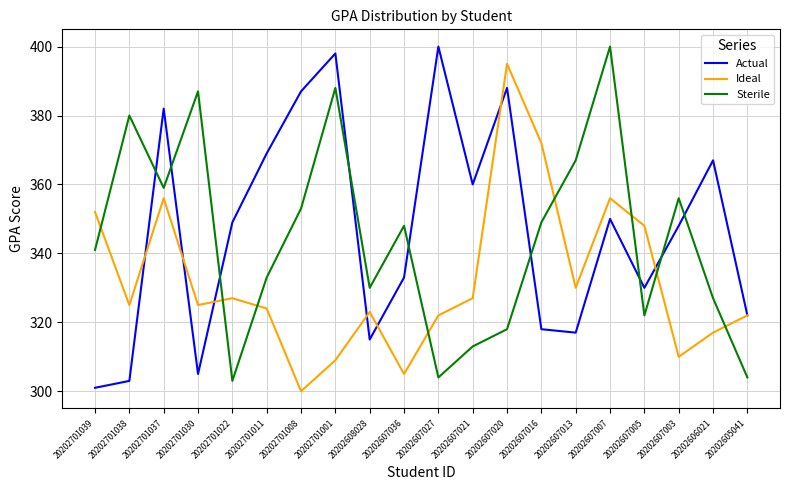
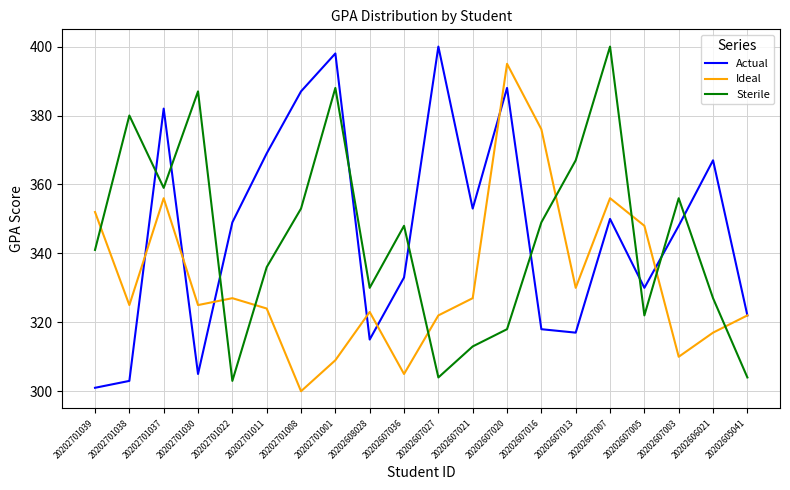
Sterile, 20202701011: 333 -> 336
Actual, 20202607021: 360 -> 353
Ideal, 20202607016: 372 -> 376
